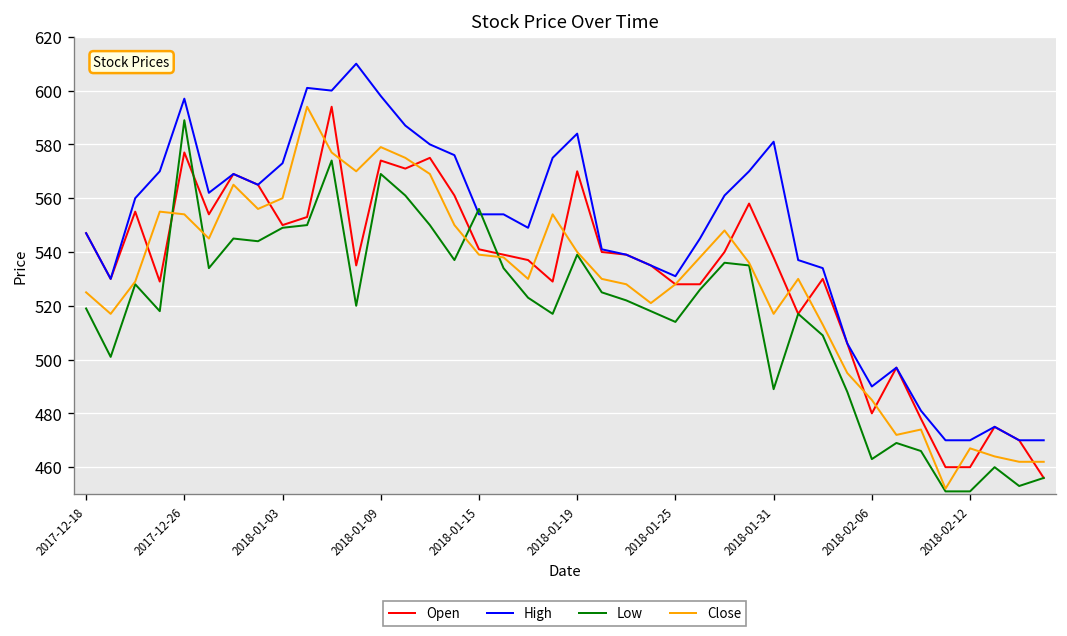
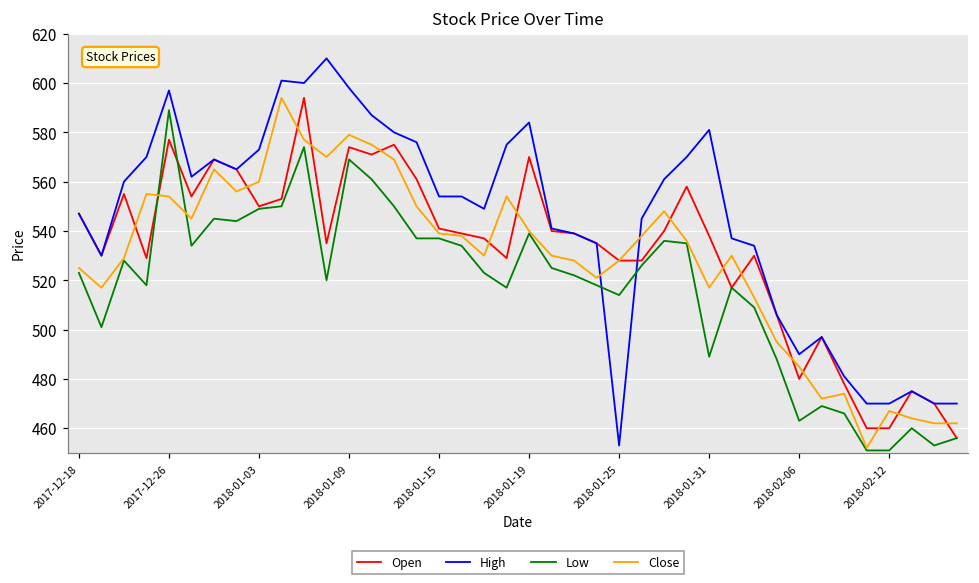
Low, 2017-12-18: 519 -> 523
Low, 2018-01-15: 556 -> 537
High, 2018-01-25: 531 -> 453
